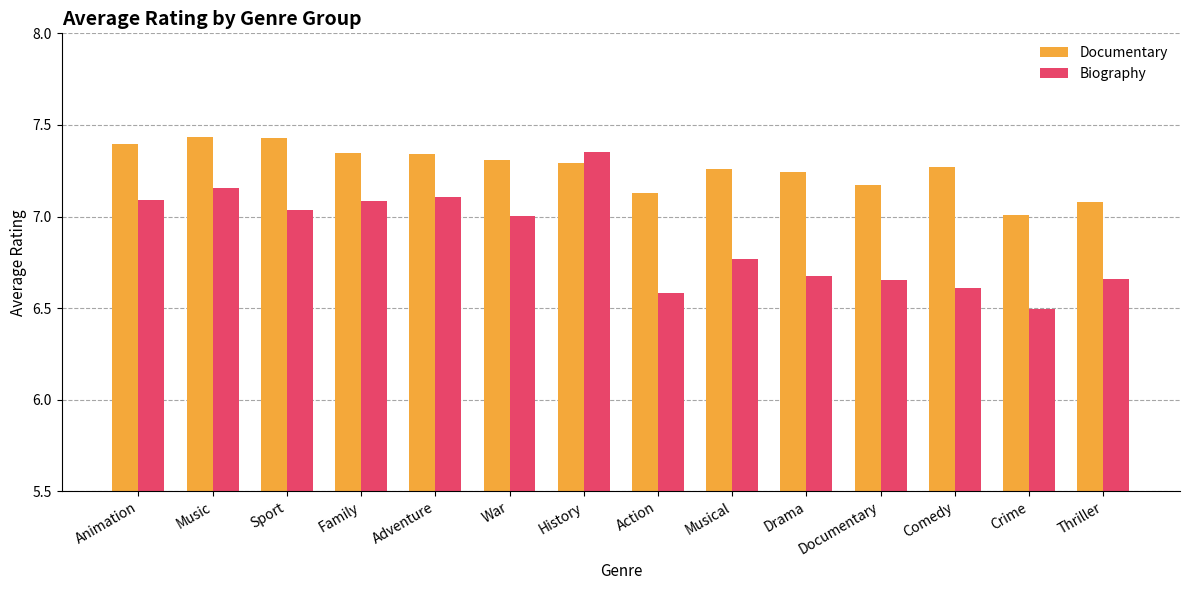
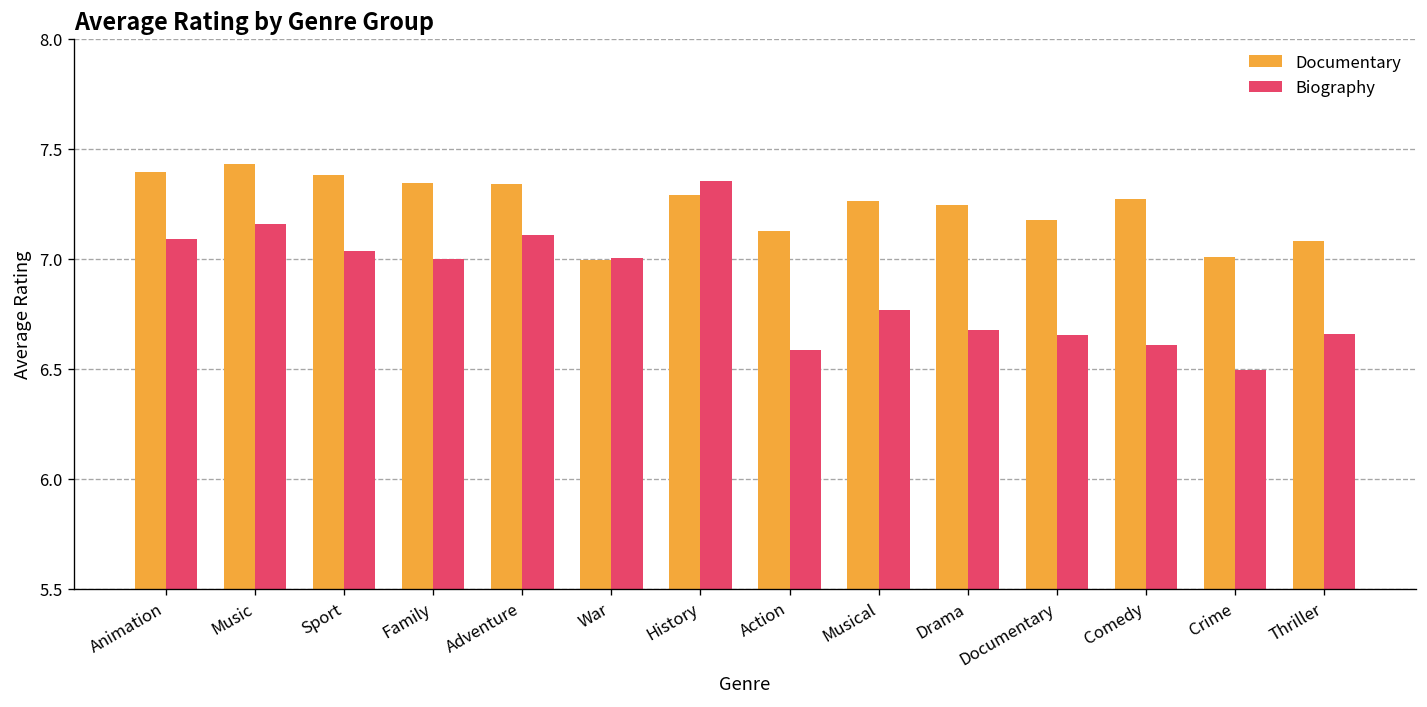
Documentary, Sport: 7.43 -> 7.38
Biography, Family: 7.08 -> 7.00
Documentary, War: 7.31 -> 7.00
